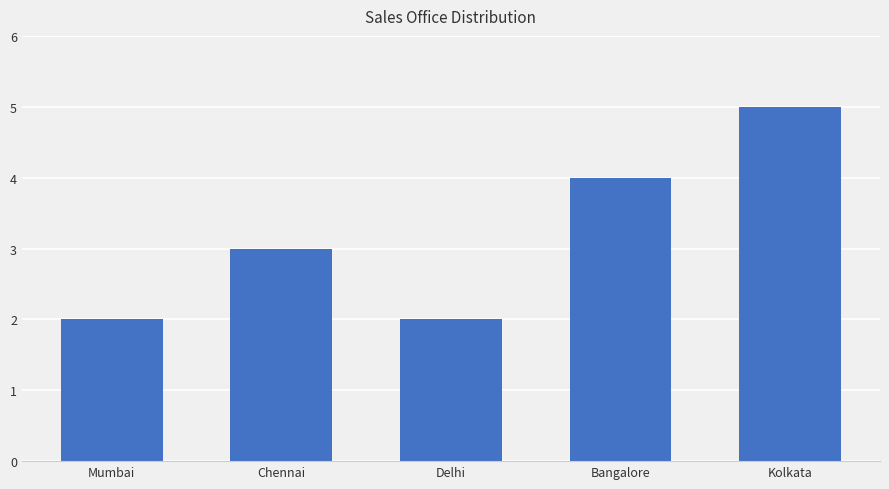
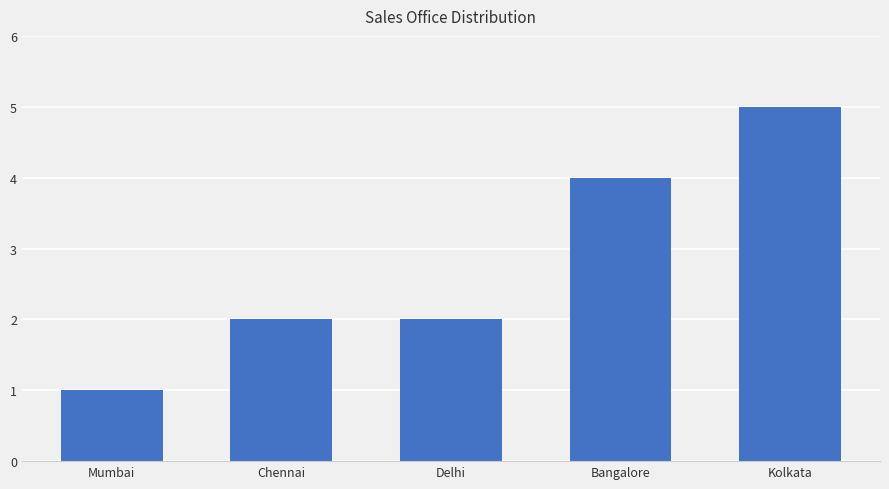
Mumbai: 2 -> 1
Chennai: 3 -> 2
